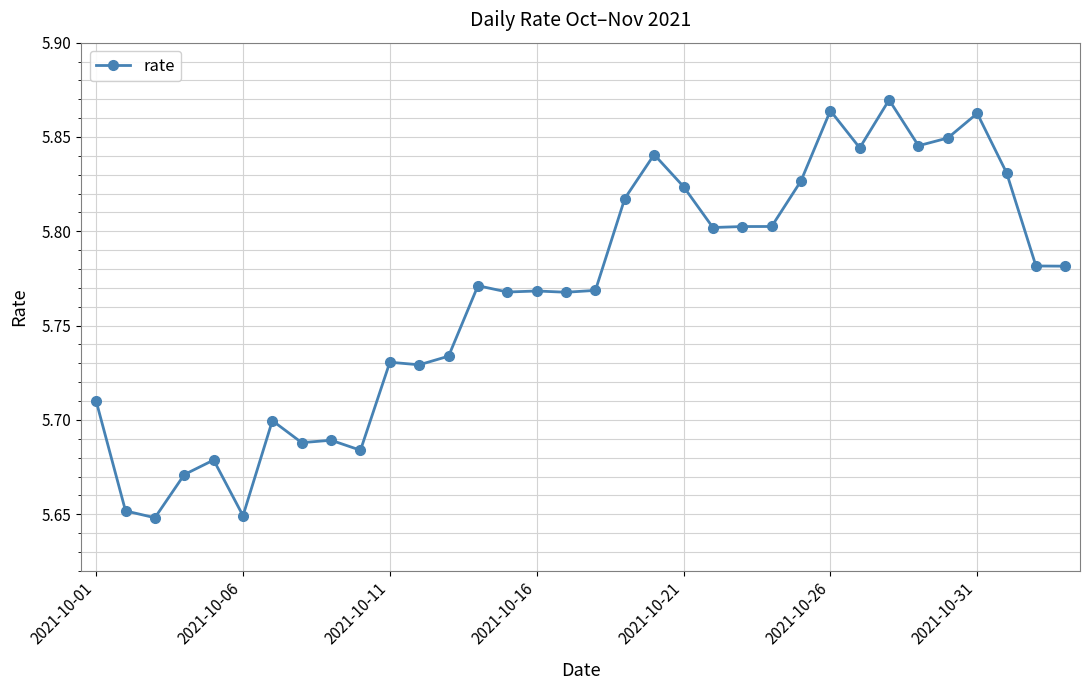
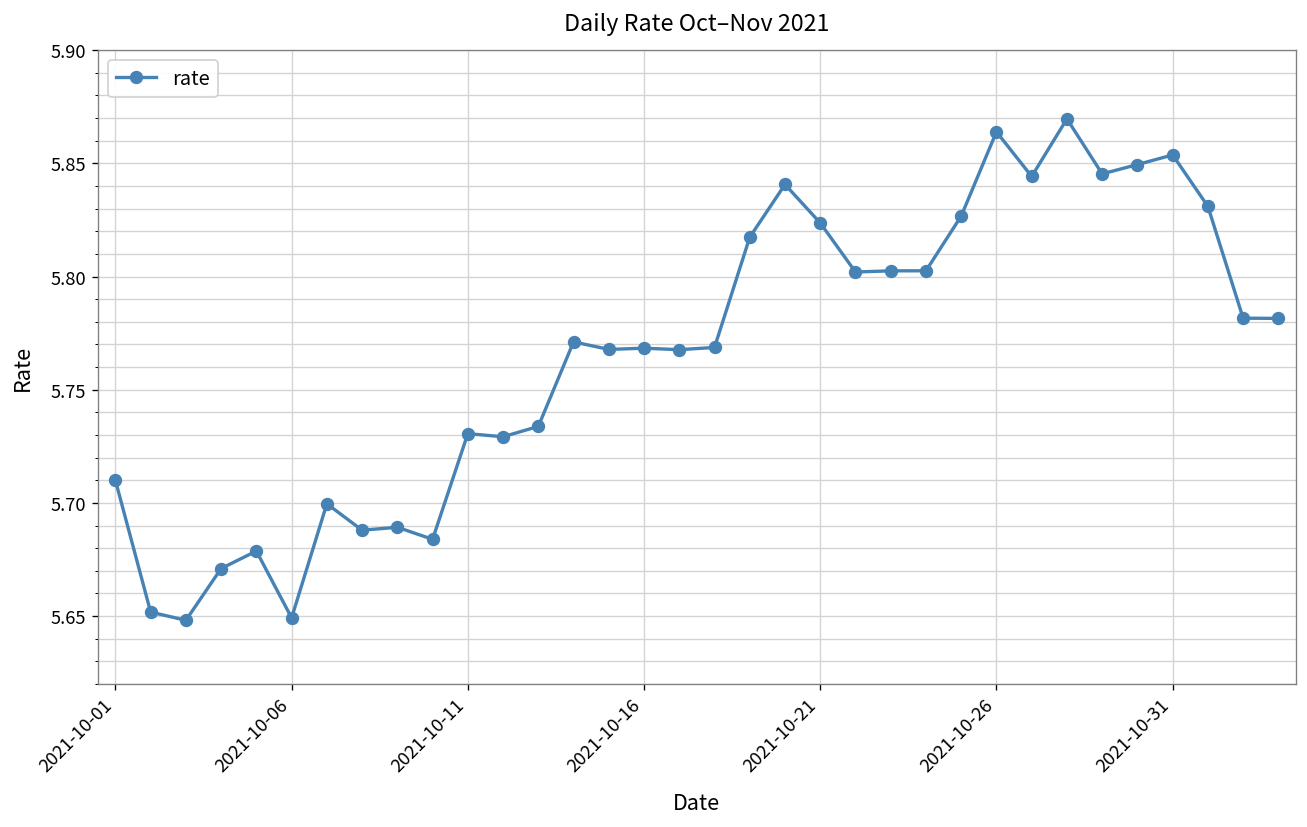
2021-10-31: 5.863 -> 5.854
